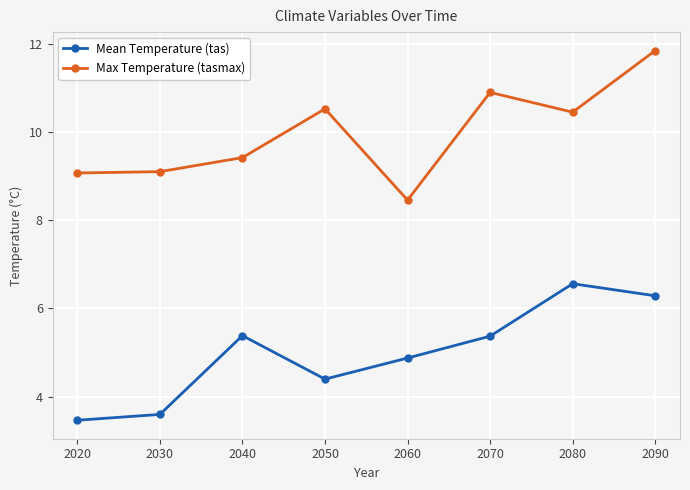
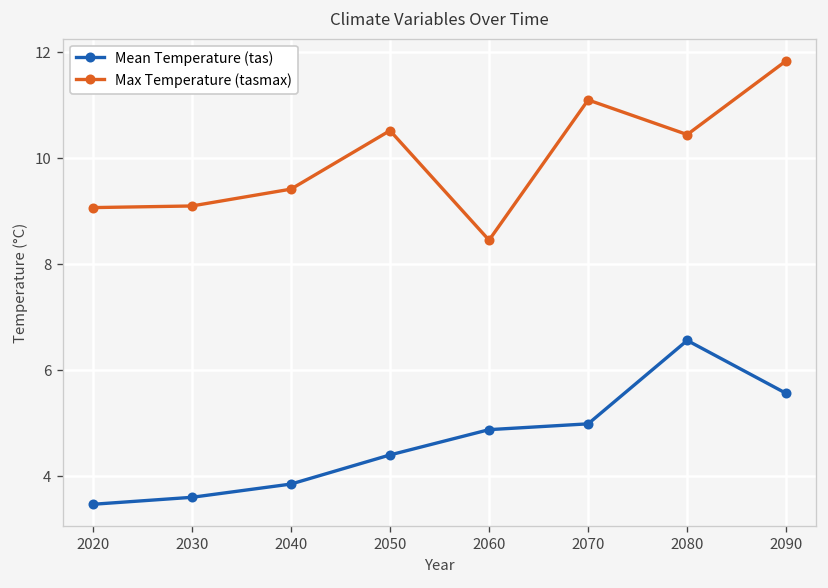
Mean Temperature (tas), 2040: 5.4 -> 3.9
Mean Temperature (tas), 2070: 5.4 -> 5.0
Max Temperature (tasmax), 2070: 10.9 -> 11.1
Mean Temperature (tas), 2090: 6.3 -> 5.6
